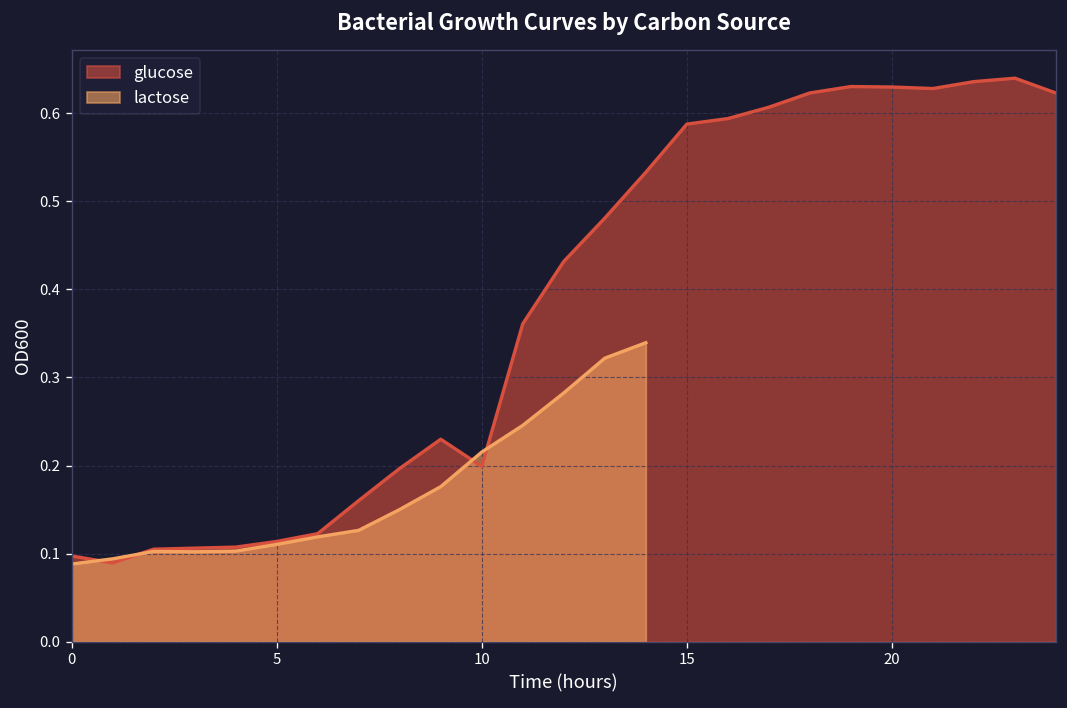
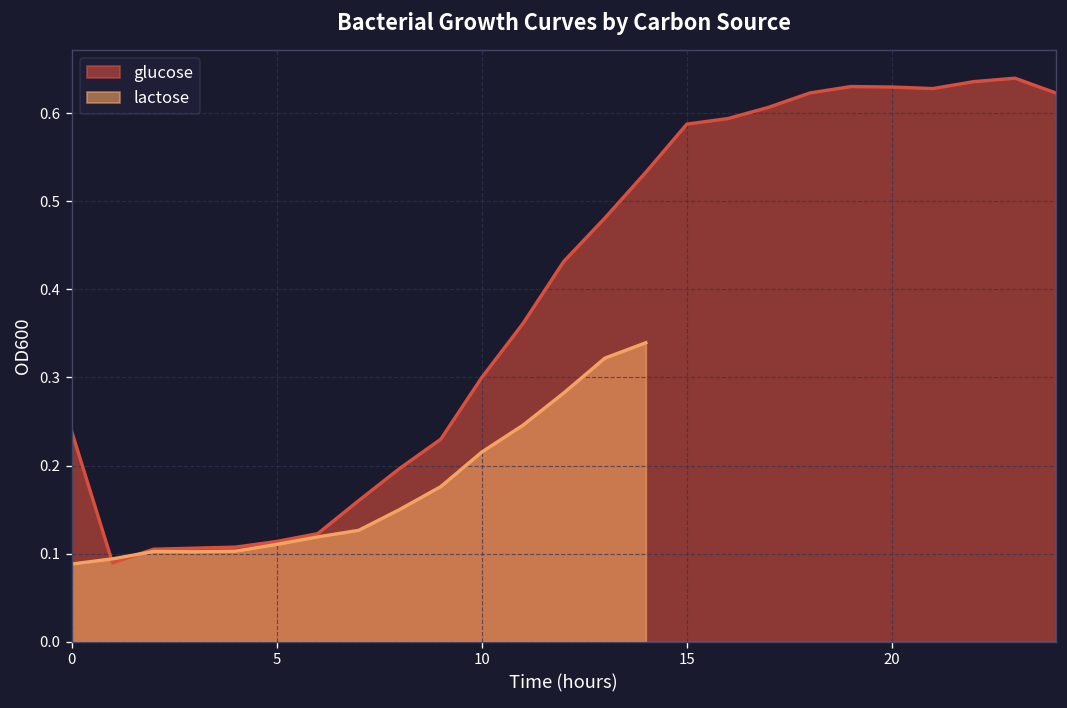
glucose, 0: 0.10 -> 0.24
glucose, 10: 0.20 -> 0.30
